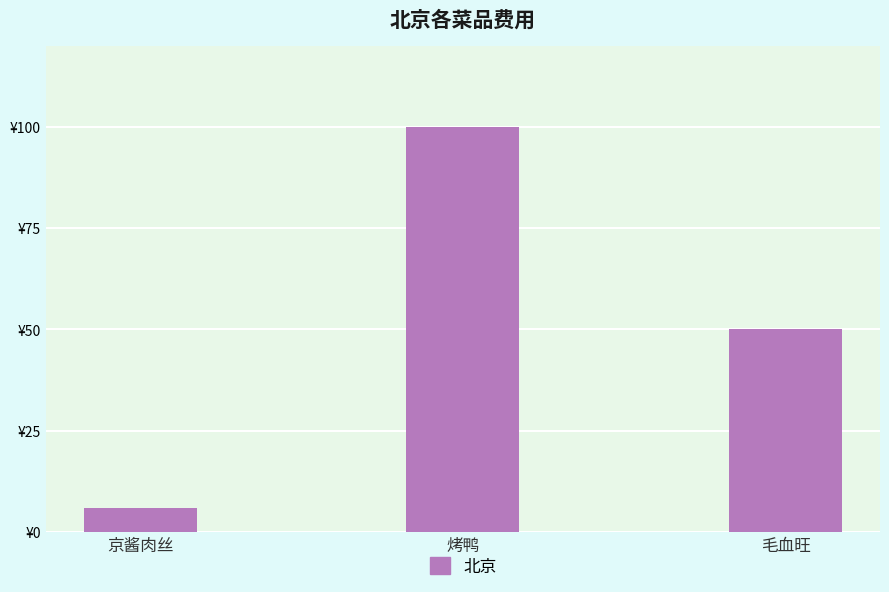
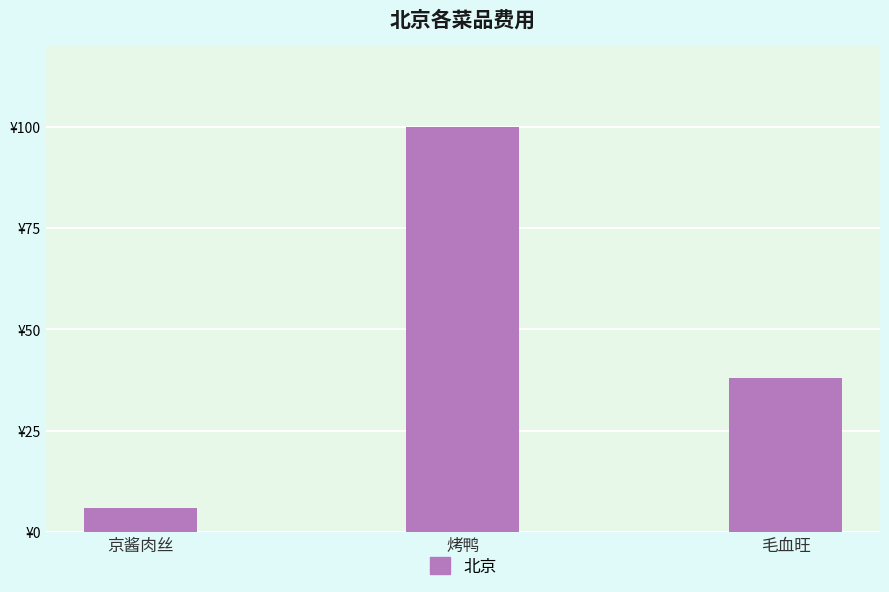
毛血旺: ¥50 -> ¥38
